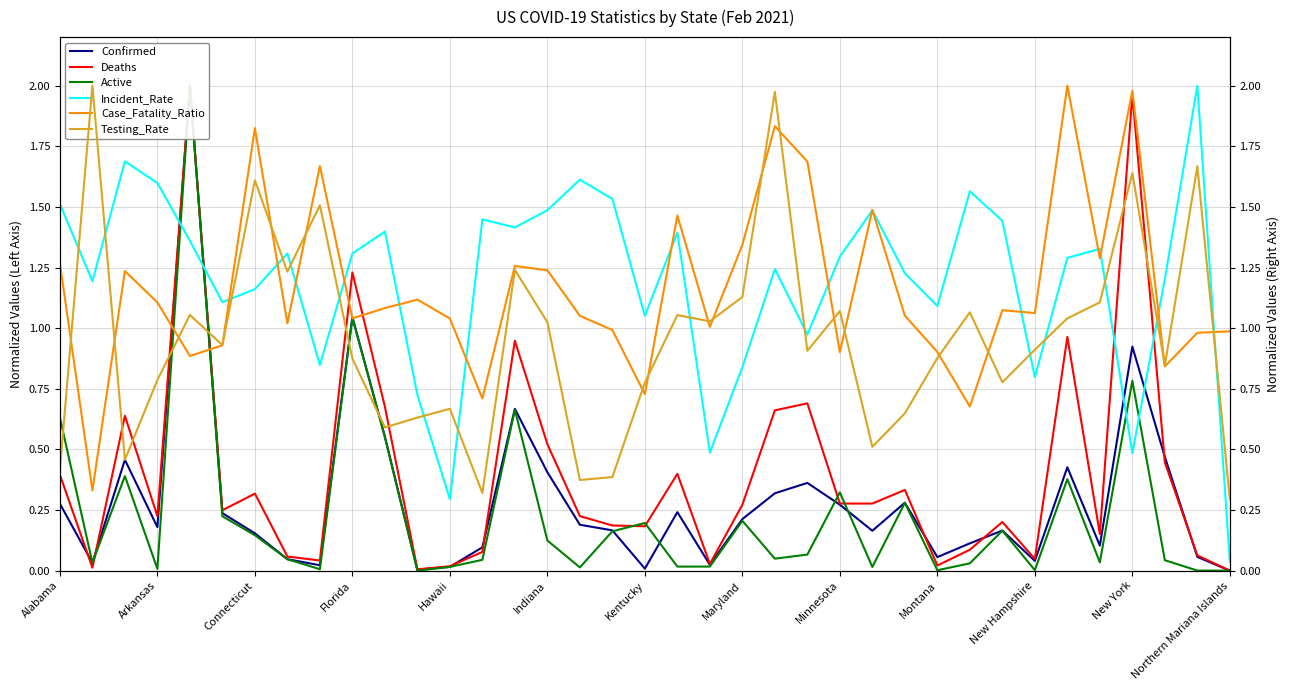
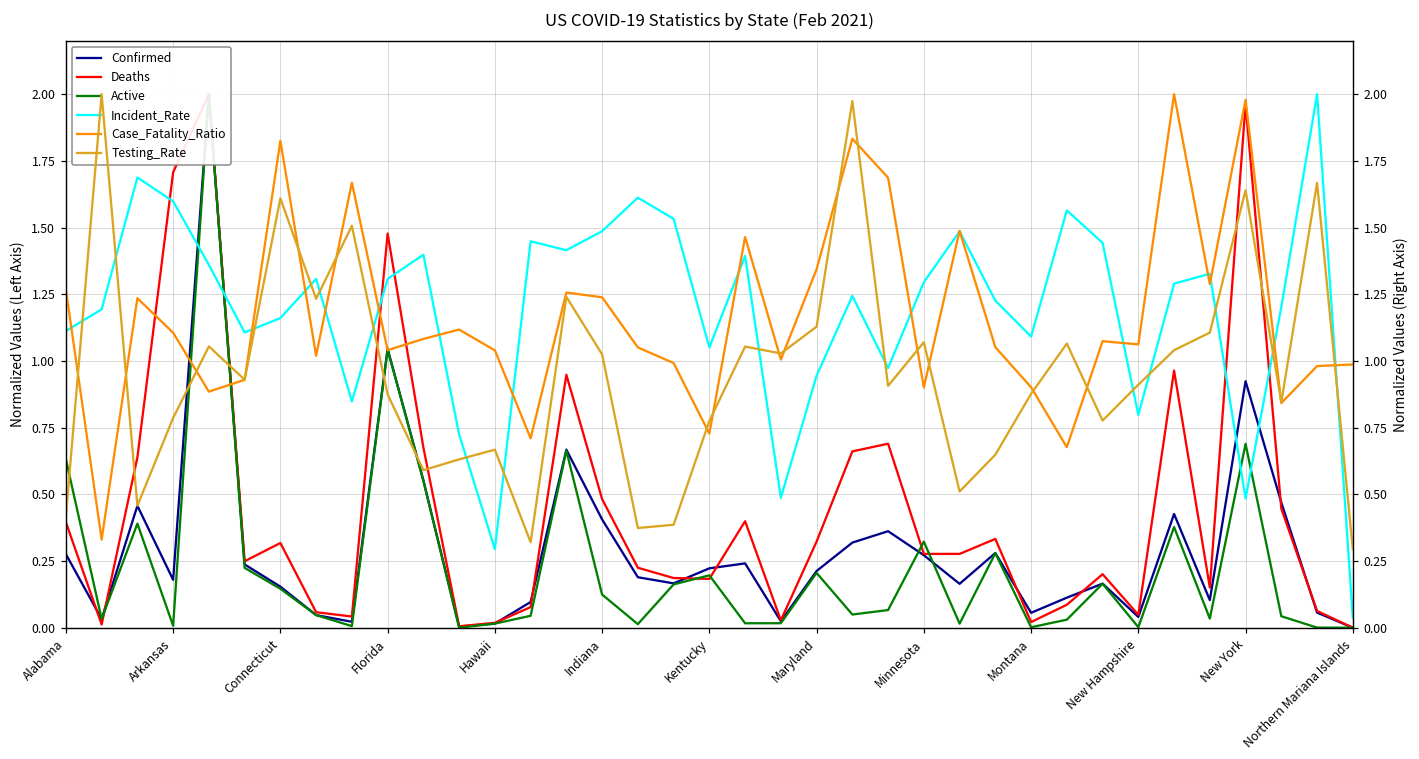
Incident_Rate, Alabama: 1.51 -> 1.11
Deaths, Arkansas: 0.22 -> 1.71
Deaths, Florida: 1.23 -> 1.48
Deaths, Indiana: 0.52 -> 0.48
Confirmed, Kentucky: 0.01 -> 0.22
Deaths, Maryland: 0.27 -> 0.32
Incident_Rate, Maryland: 0.84 -> 0.94
Active, New York: 0.78 -> 0.69
